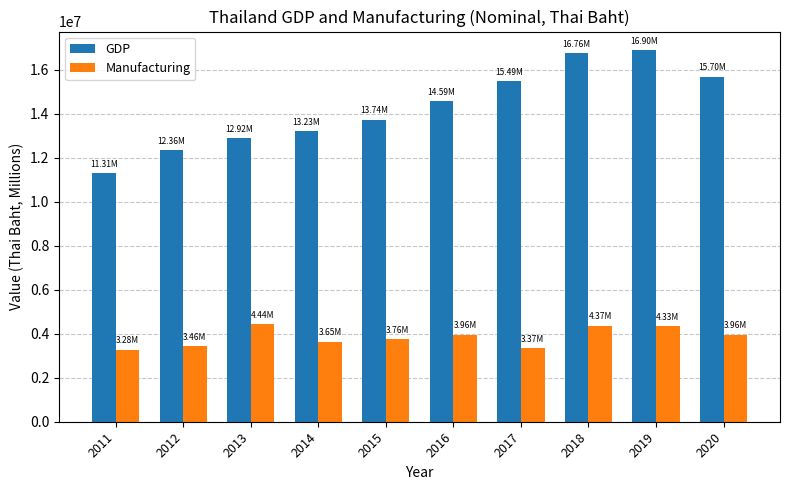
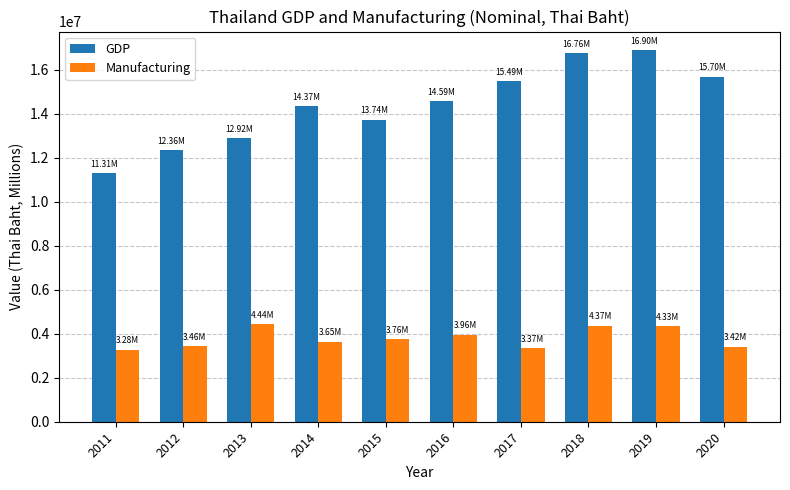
GDP, 2014: 13.23M -> 14.37M
Manufacturing, 2020: 3.96M -> 3.42M
